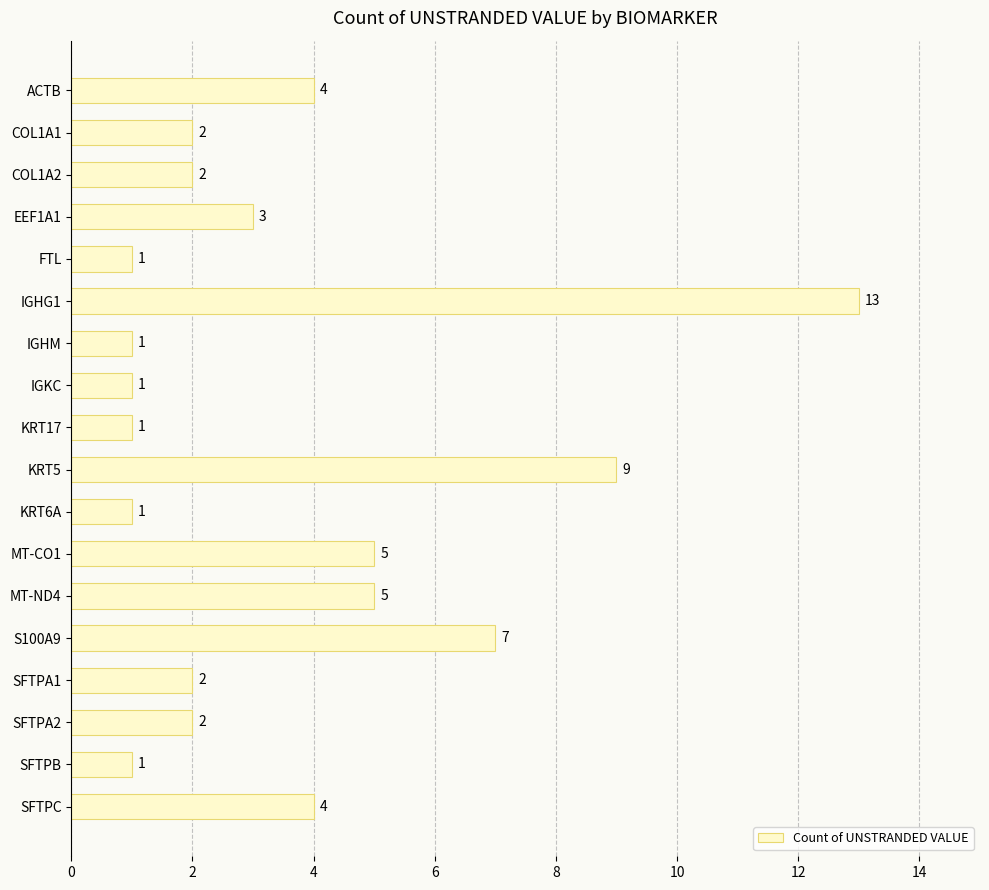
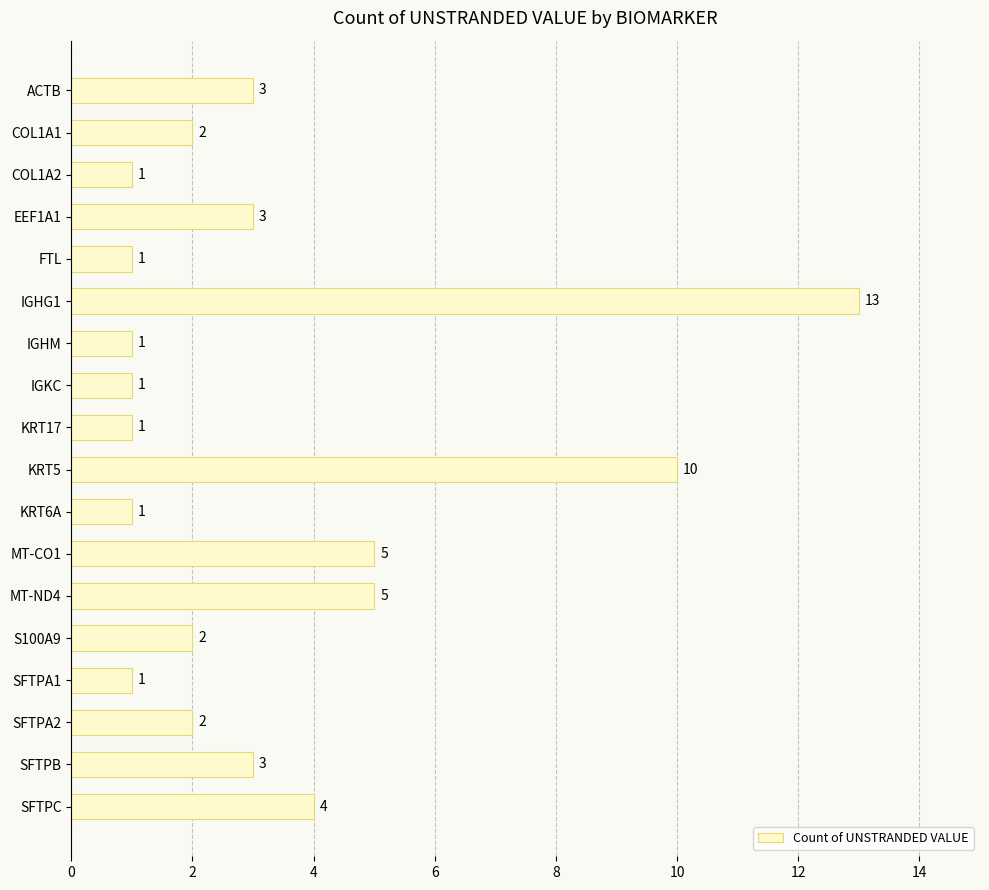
ACTB: 4 -> 3
COL1A2: 2 -> 1
KRT5: 9 -> 10
S100A9: 7 -> 2
SFTPA1: 2 -> 1
SFTPB: 1 -> 3
